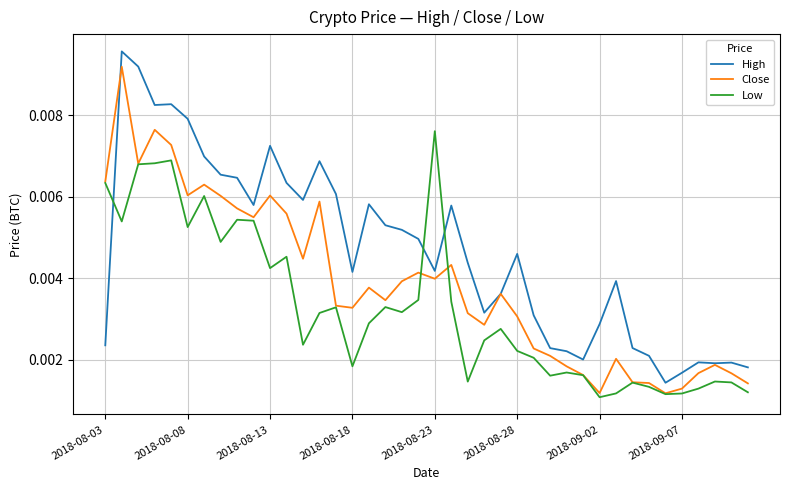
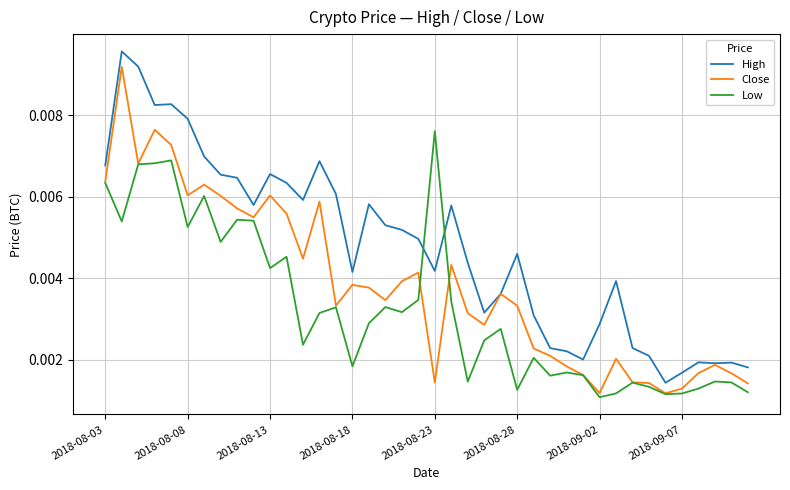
High, 2018-08-03: 0.0024 -> 0.0068
High, 2018-08-13: 0.0072 -> 0.0066
Close, 2018-08-18: 0.0033 -> 0.0038
Close, 2018-08-23: 0.0040 -> 0.0014
Close, 2018-08-28: 0.0031 -> 0.0033
Low, 2018-08-28: 0.0022 -> 0.0013
